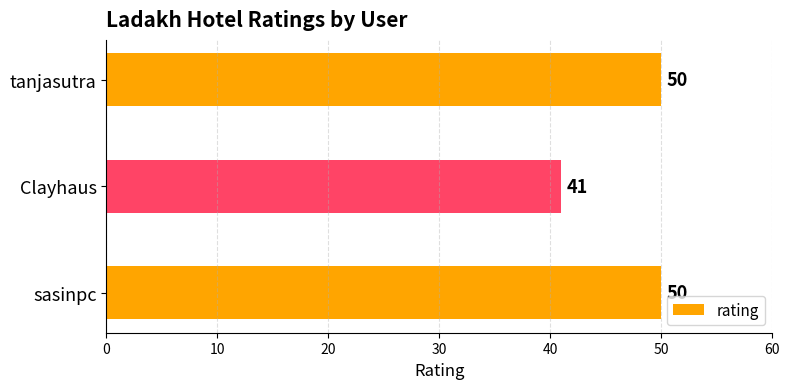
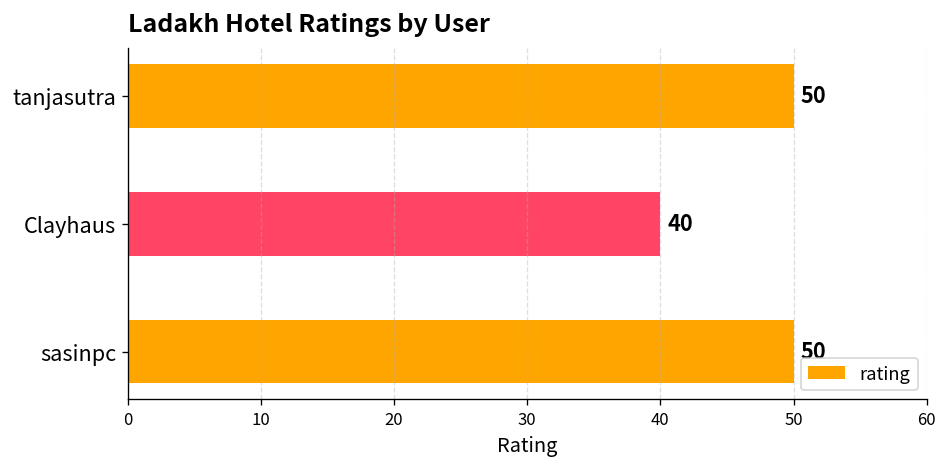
Clayhaus: 41 -> 40
